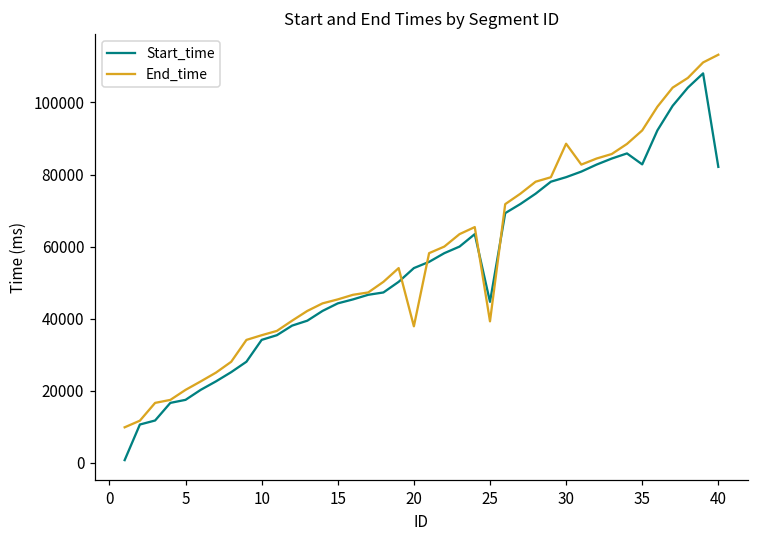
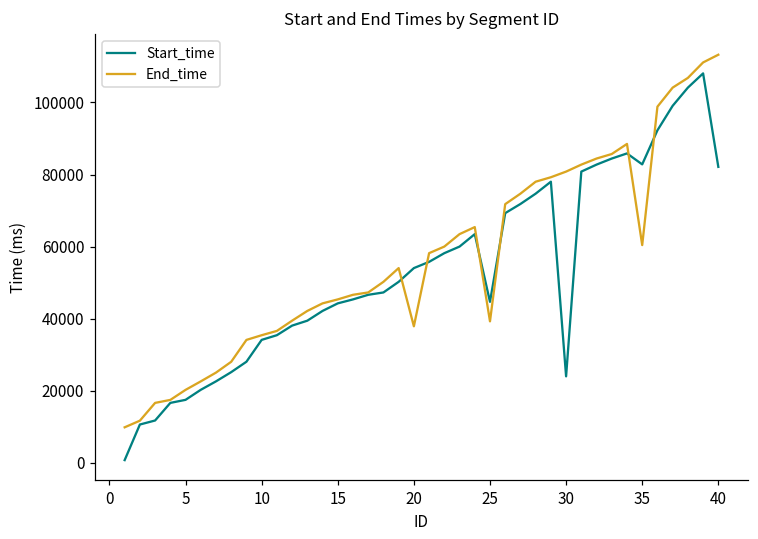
Start_time, 30: 79000 -> 24000
End_time, 30: 89000 -> 81000
End_time, 35: 92000 -> 60000
